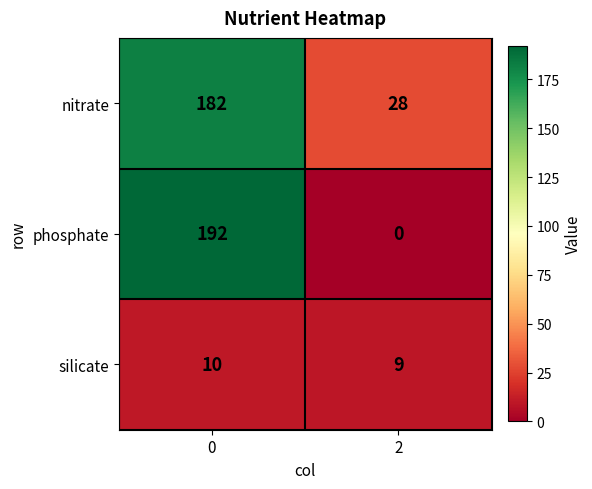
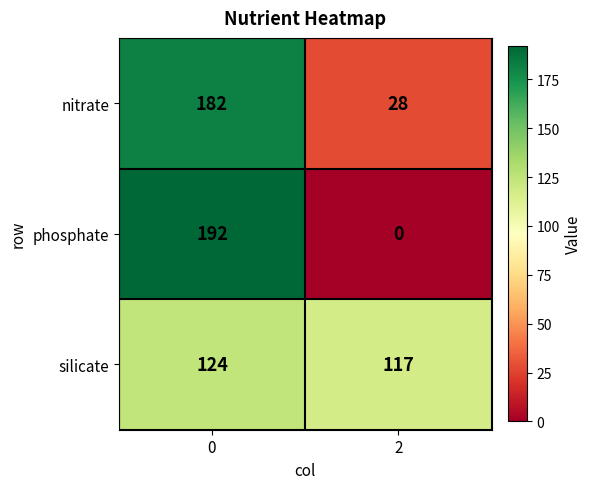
silicate, 0: 10 -> 124
silicate, 2: 9 -> 117
